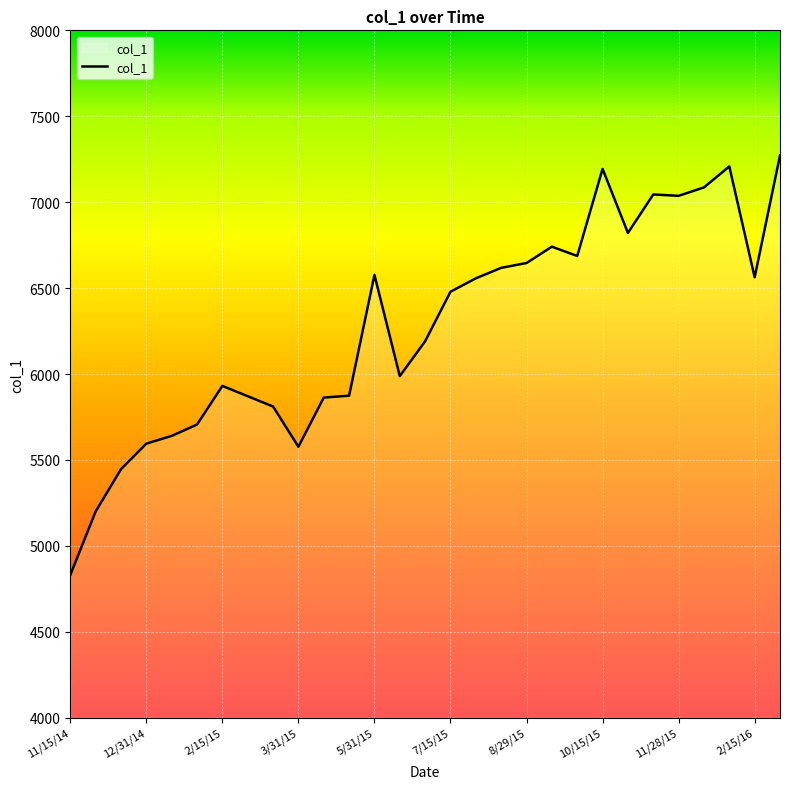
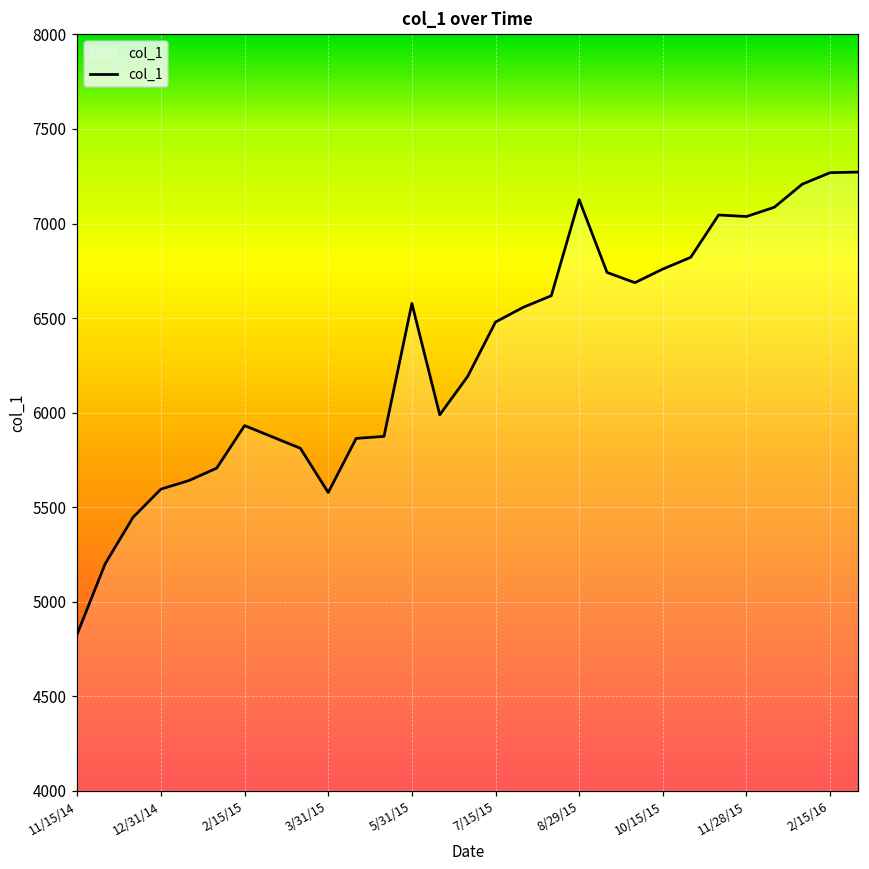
8/29/15: 6650 -> 7130
10/15/15: 7190 -> 6760
2/15/16: 6560 -> 7270
